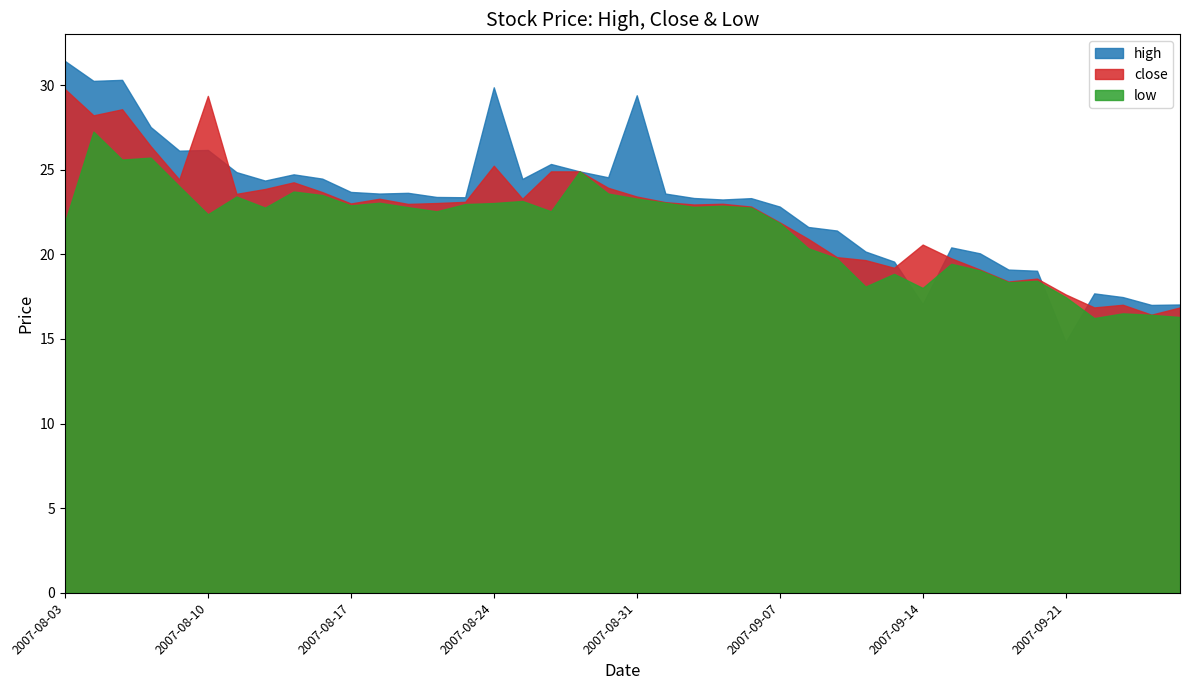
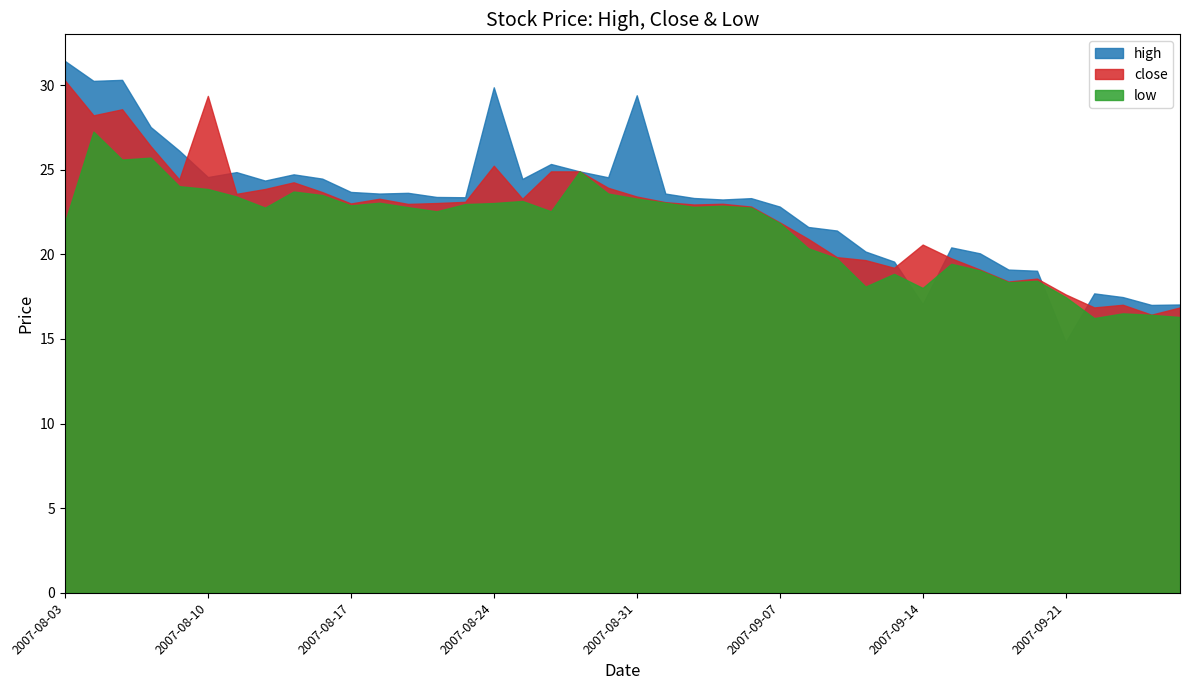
close, 2007-08-03: 29.8 -> 30.3
high, 2007-08-10: 26.2 -> 24.6
low, 2007-08-10: 22.4 -> 23.9
